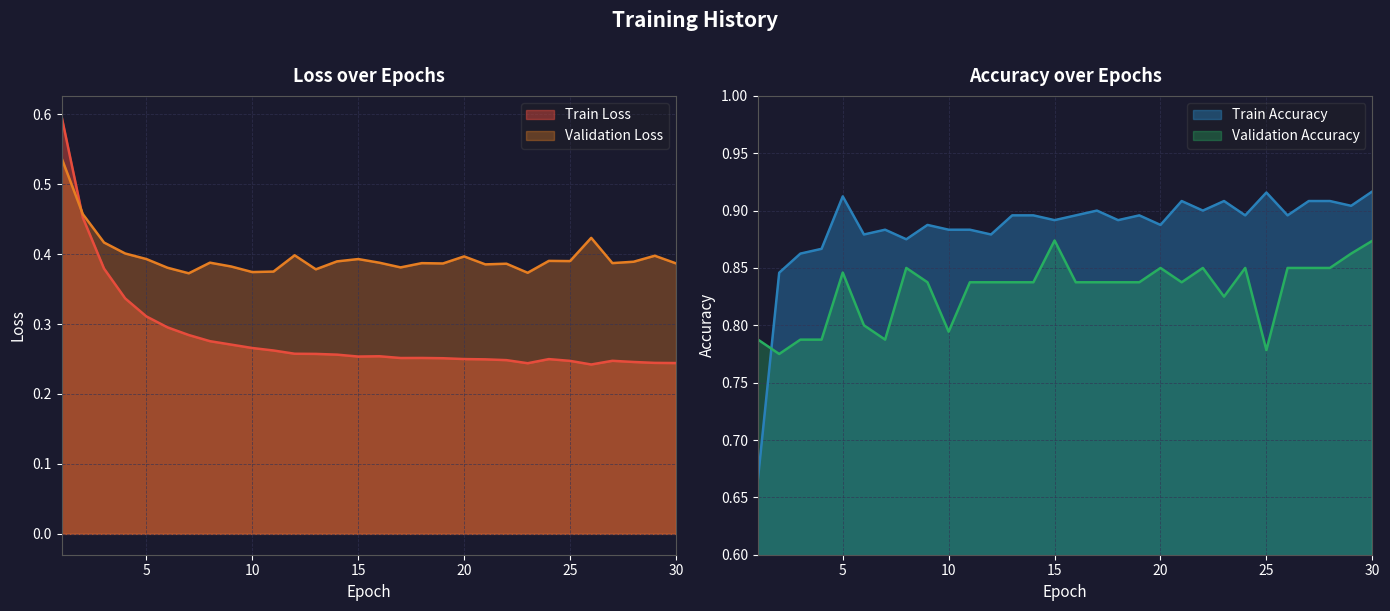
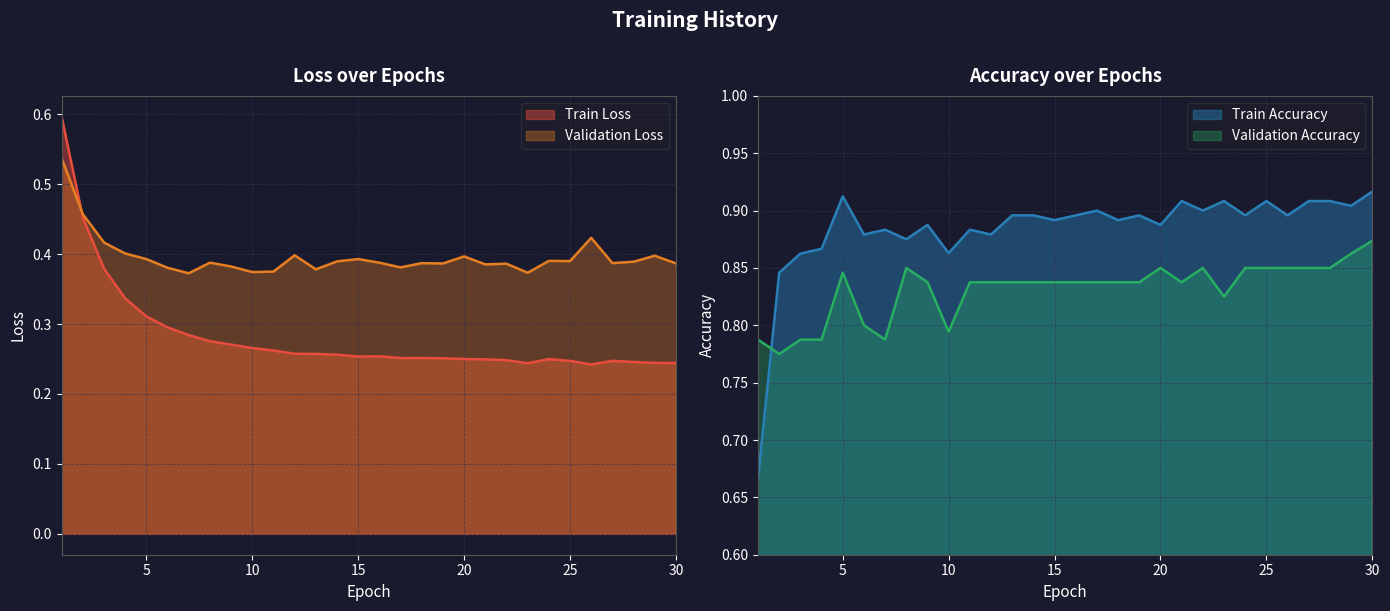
Accuracy over Epochs, Train Accuracy, 10: 0.883 -> 0.863
Accuracy over Epochs, Validation Accuracy, 15: 0.874 -> 0.837
Accuracy over Epochs, Train Accuracy, 25: 0.916 -> 0.908
Accuracy over Epochs, Validation Accuracy, 25: 0.778 -> 0.850
